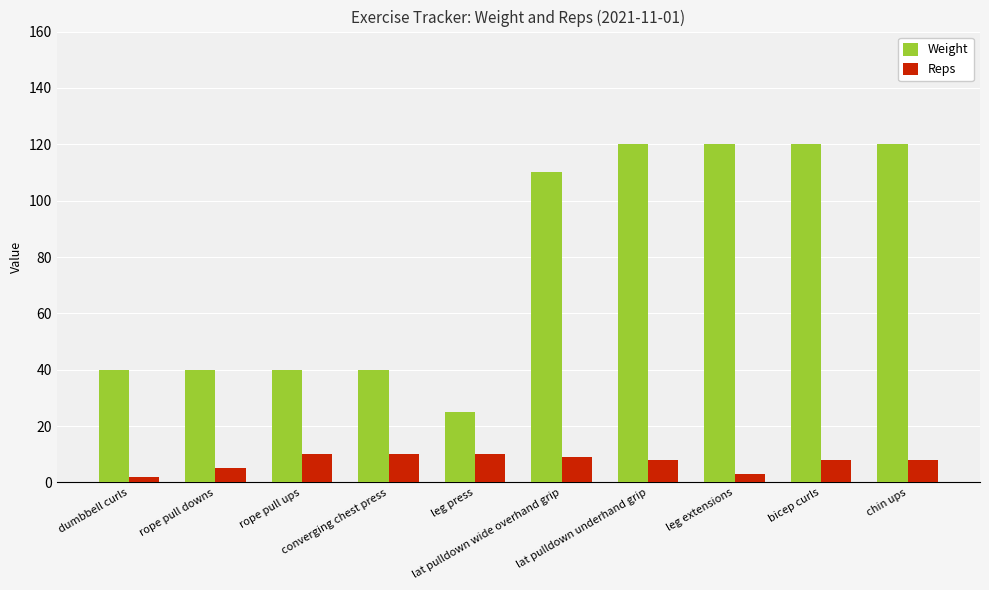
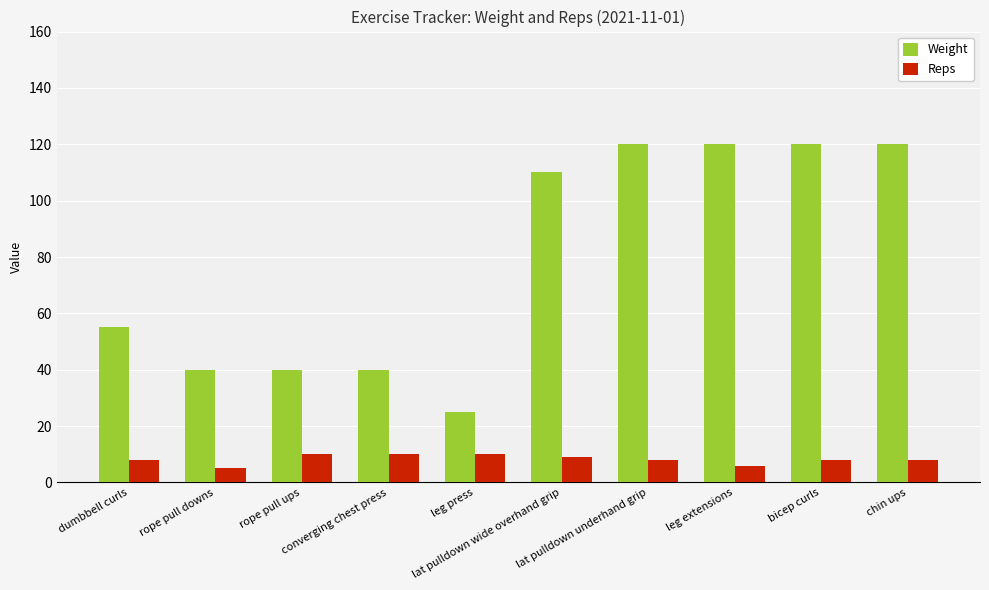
Weight, dumbbell curls: 40 -> 55
Reps, dumbbell curls: 2 -> 8
Reps, leg extensions: 3 -> 6
